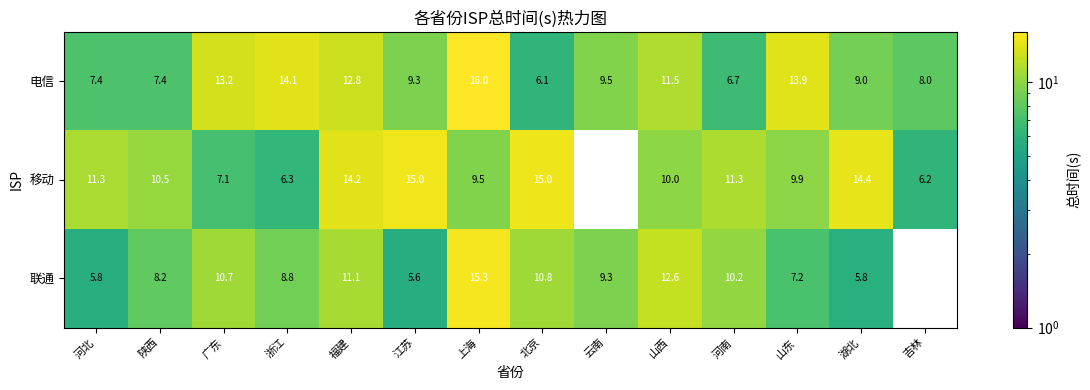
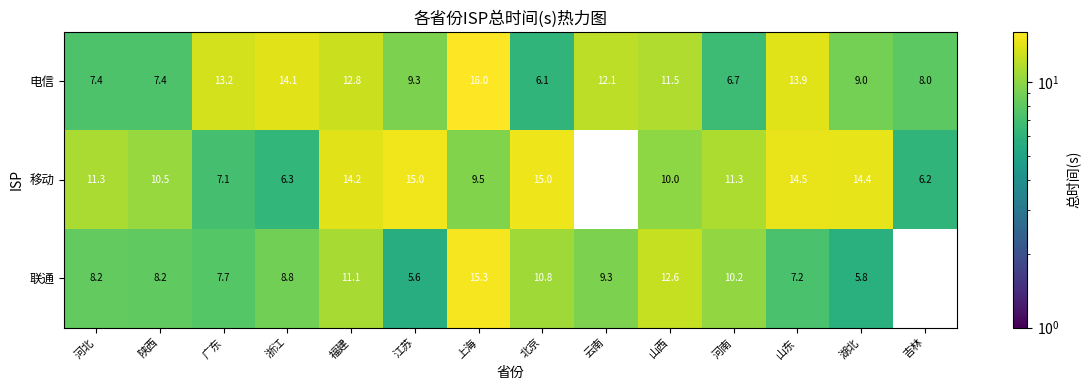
电信, 云南: 9.5 -> 12.1
移动, 山东: 9.9 -> 14.5
联通, 河北: 5.8 -> 8.2
联通, 广东: 10.7 -> 7.7
